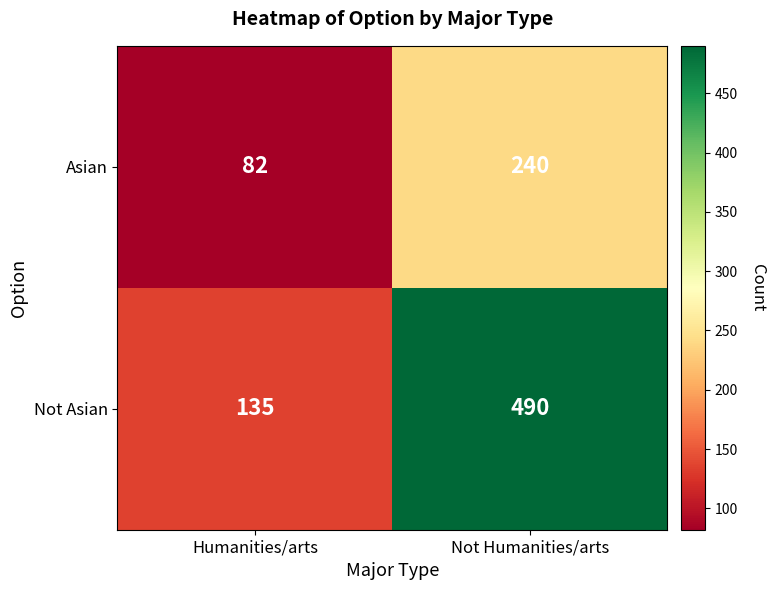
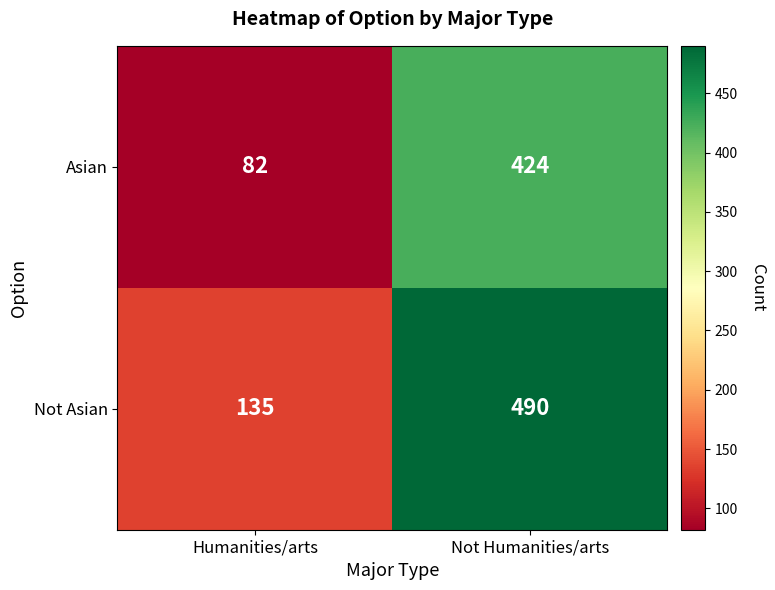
Asian, Not Humanities/arts: 240 -> 424
